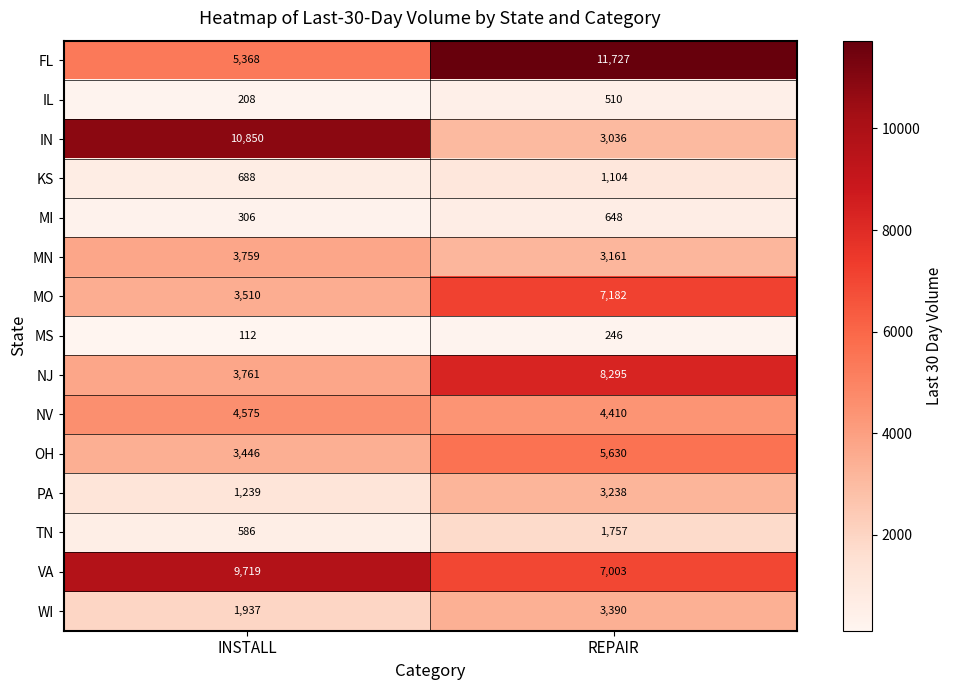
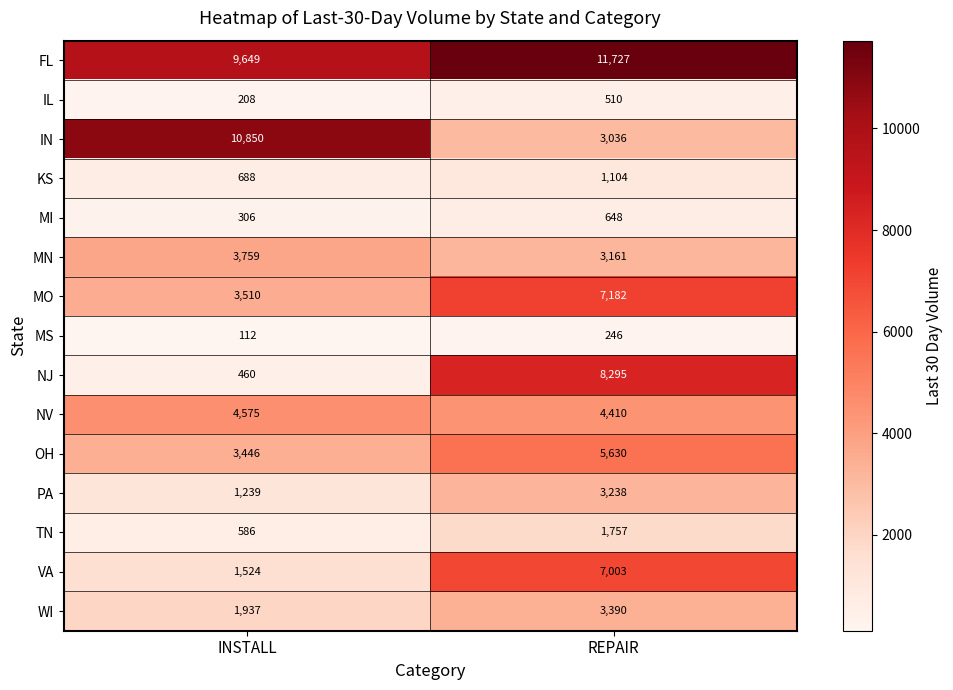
FL, INSTALL: 5,368 -> 9,649
NJ, INSTALL: 3,761 -> 460
VA, INSTALL: 9,719 -> 1,524
